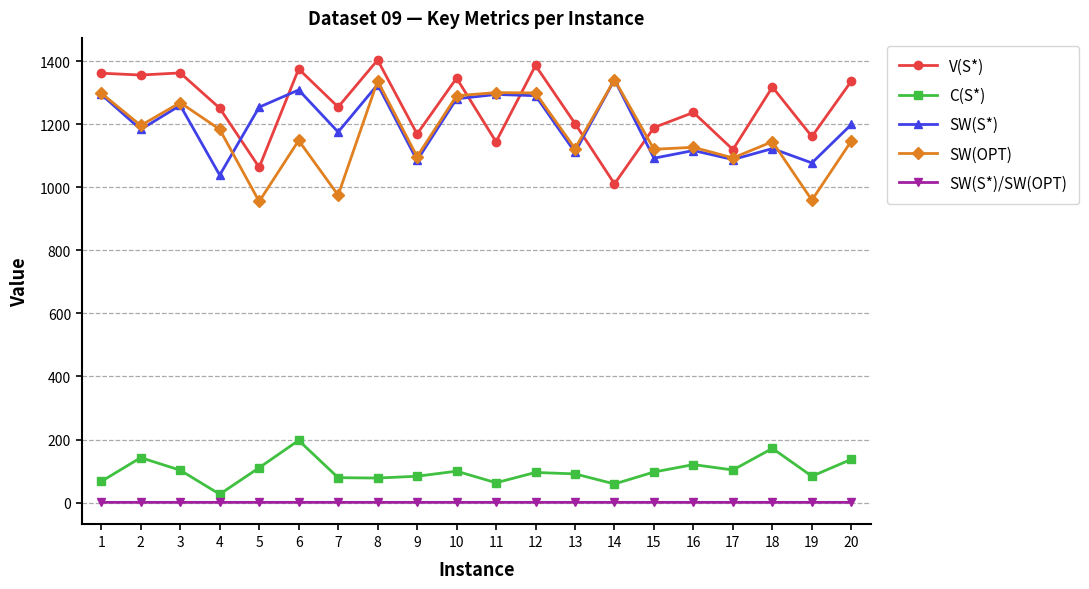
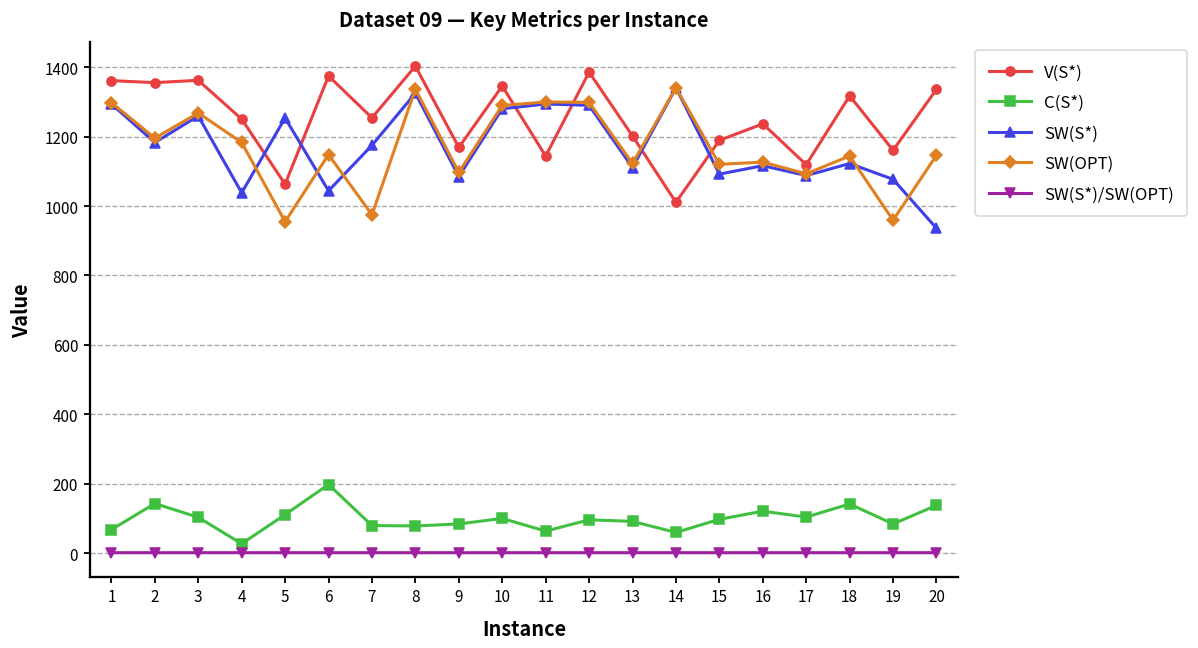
SW(S*), 6: 1310 -> 1040
C(S*), 18: 170 -> 140
SW(S*), 20: 1200 -> 940
